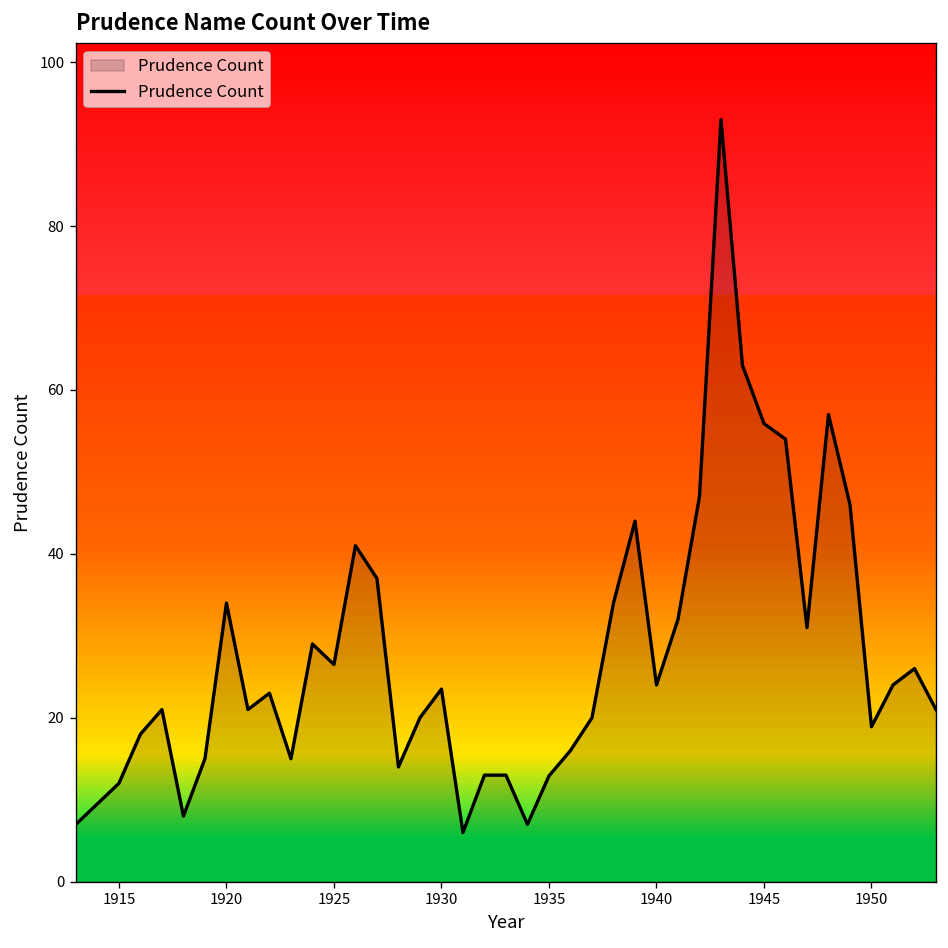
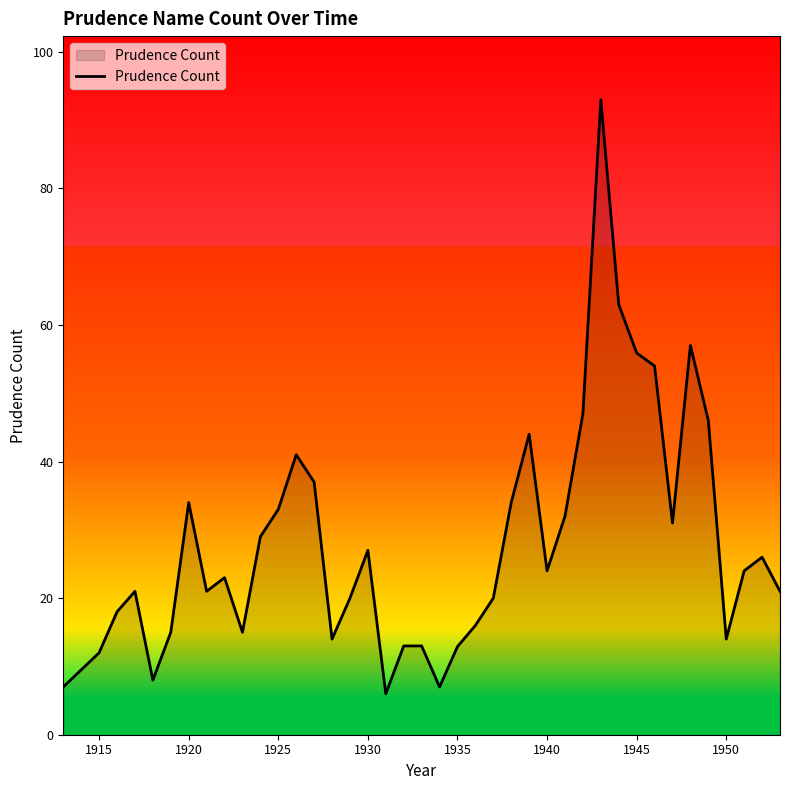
1925: 27 -> 33
1930: 24 -> 27
1950: 19 -> 14
